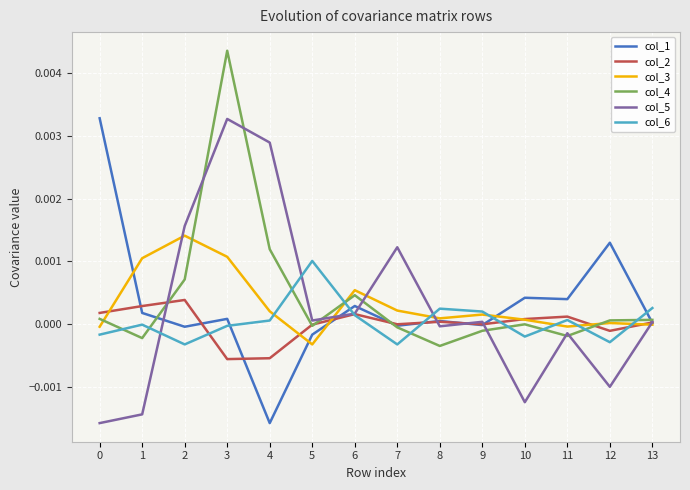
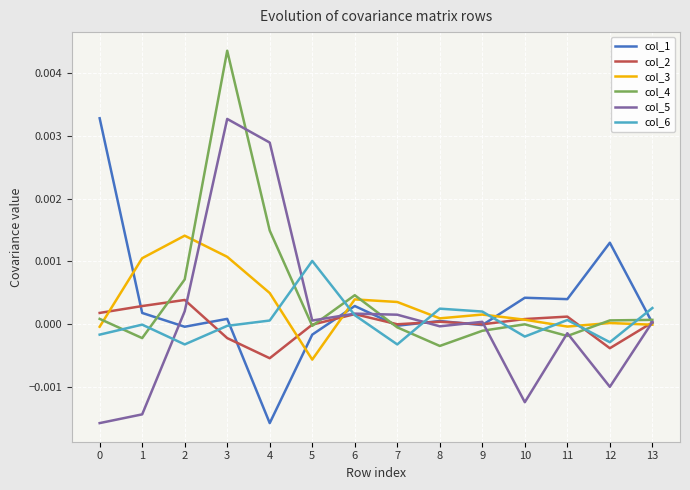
col_5, 2: 0.0016 -> 0.0002
col_2, 3: -0.0006 -> -0.0002
col_3, 4: 0.0002 -> 0.0005
col_4, 4: 0.0012 -> 0.0015
col_3, 5: -0.0003 -> -0.0006
col_3, 6: 0.0005 -> 0.0004
col_3, 7: 0.0002 -> 0.0004
col_5, 7: 0.0012 -> 0.0002
col_2, 12: -0.0001 -> -0.0004
